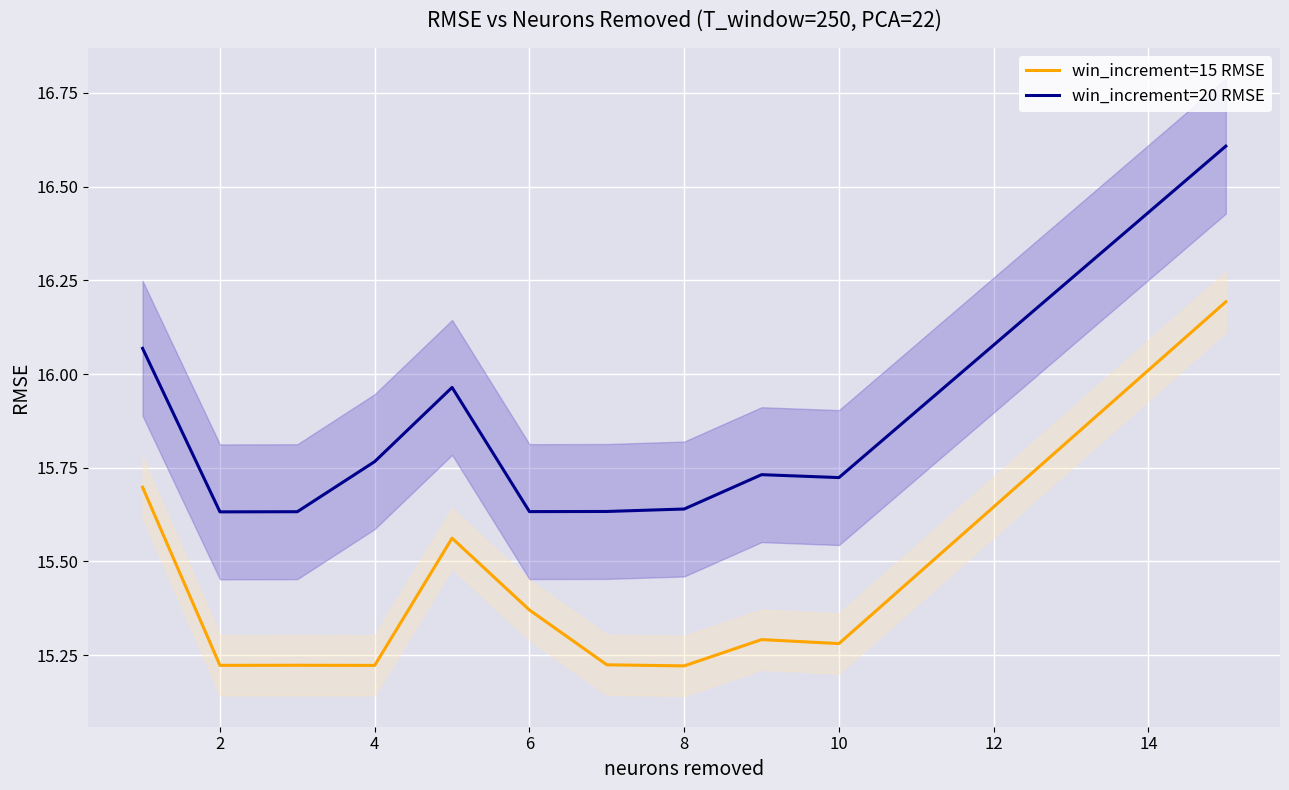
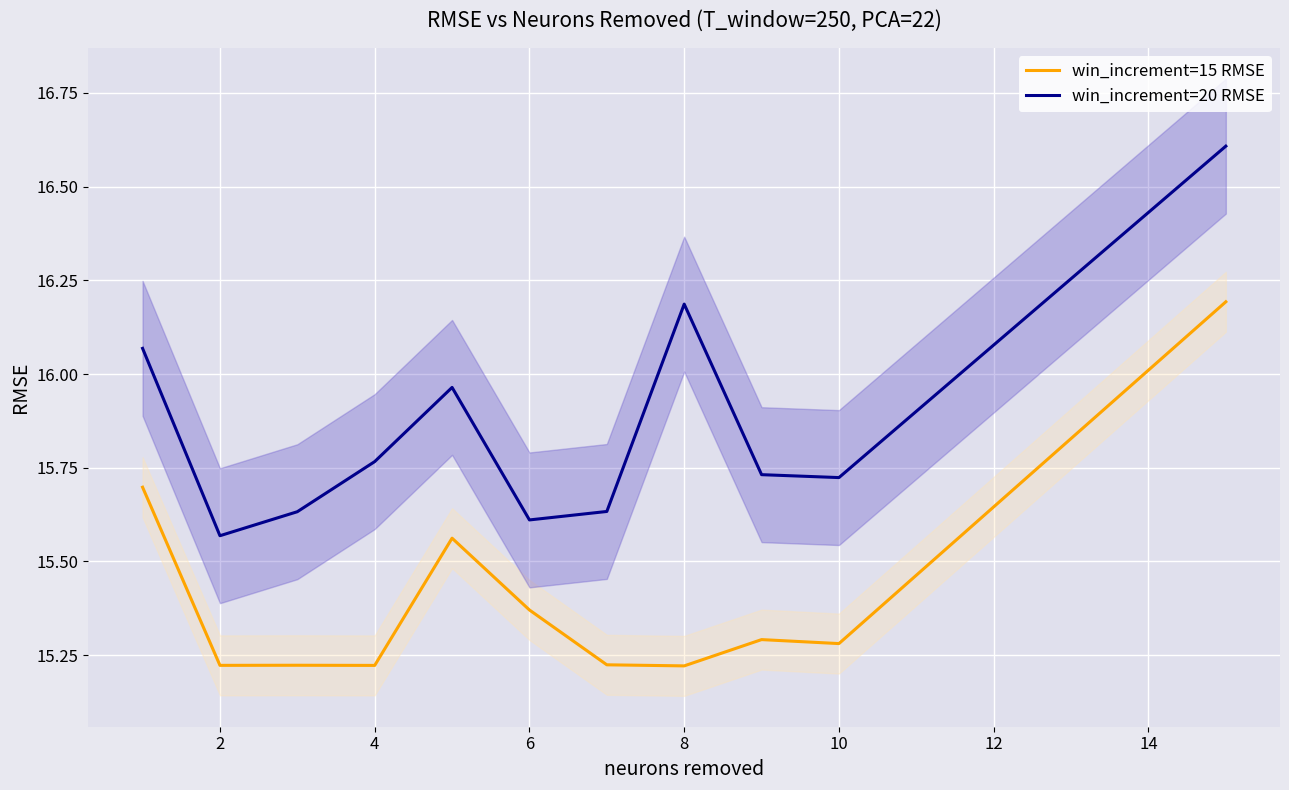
win_increment=20 RMSE, 2: 15.63 -> 15.57
win_increment=20 RMSE, 6: 15.63 -> 15.61
win_increment=20 RMSE, 8: 15.64 -> 16.19
